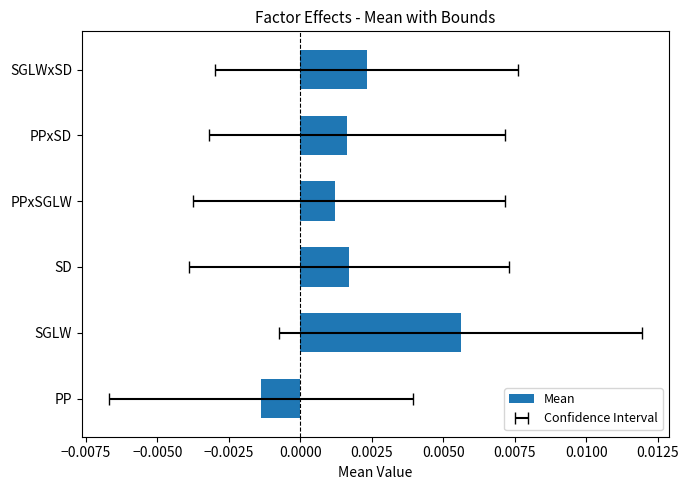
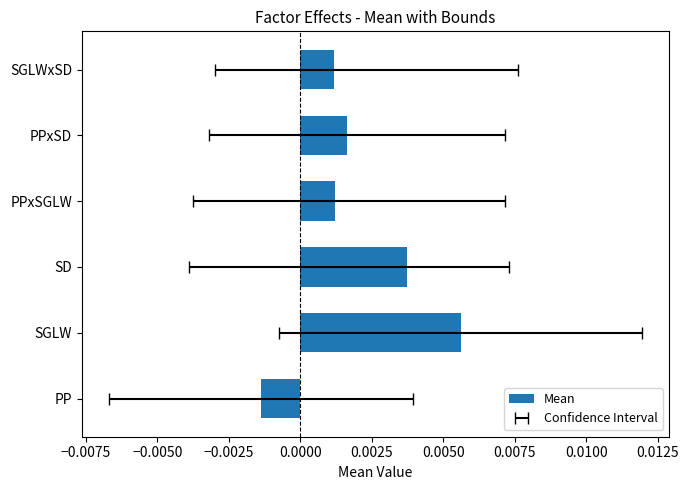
Mean, SGLWxSD: 0.0023 -> 0.0012
Mean, SD: 0.0017 -> 0.0037
